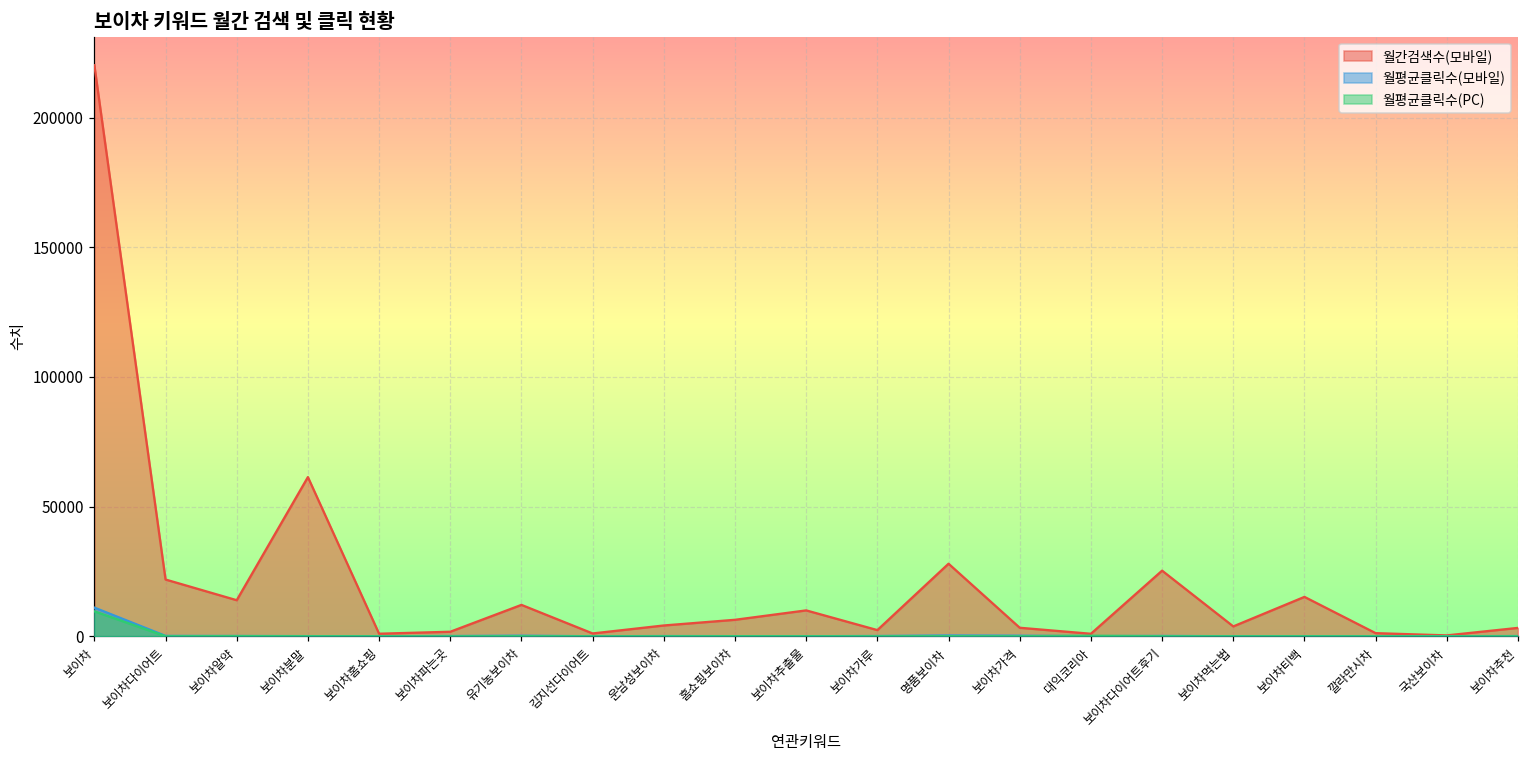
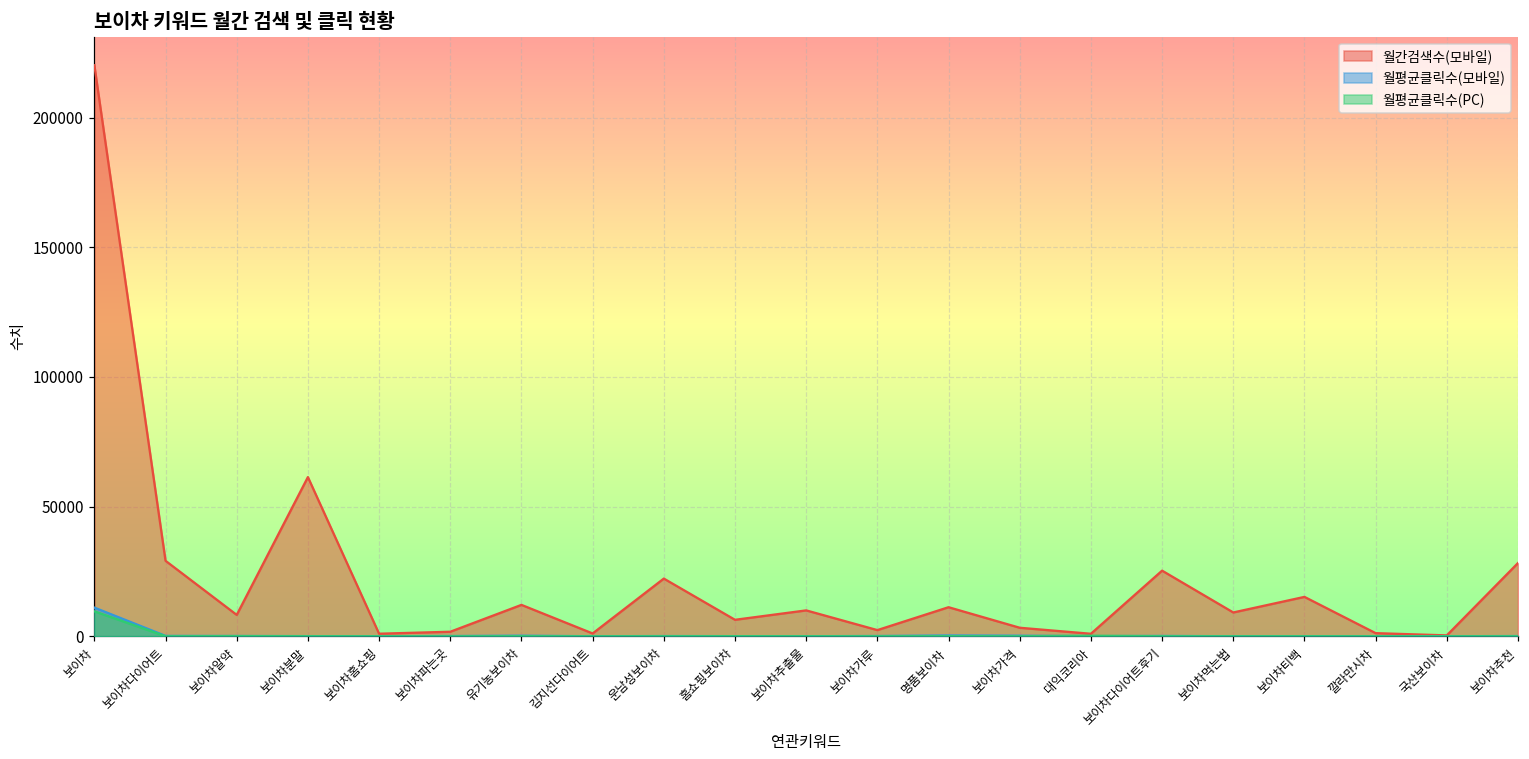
월간검색수(모바일), 보이차다이어트: 22000 -> 29000
월간검색수(모바일), 보이차알약: 14000 -> 8000
월간검색수(모바일), 운남성보이차: 4000 -> 22000
월간검색수(모바일), 명품보이차: 28000 -> 11000
월간검색수(모바일), 보이차먹는법: 4000 -> 9000
월간검색수(모바일), 보이차추천: 3000 -> 28000
